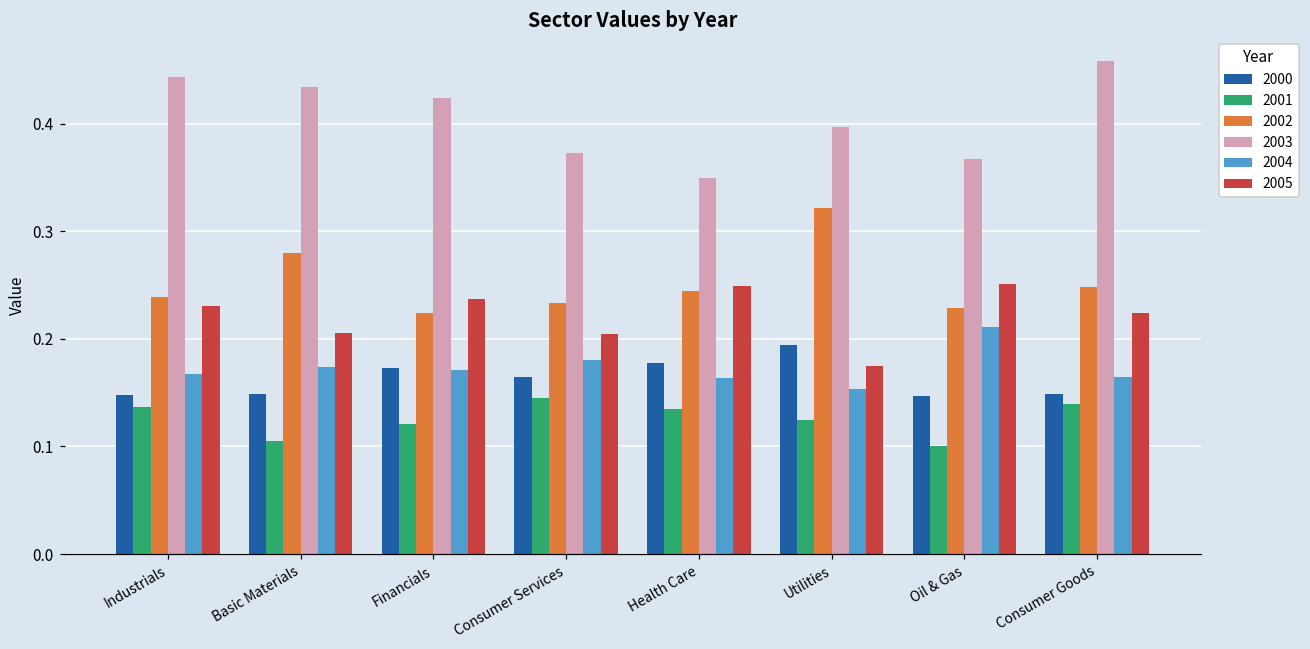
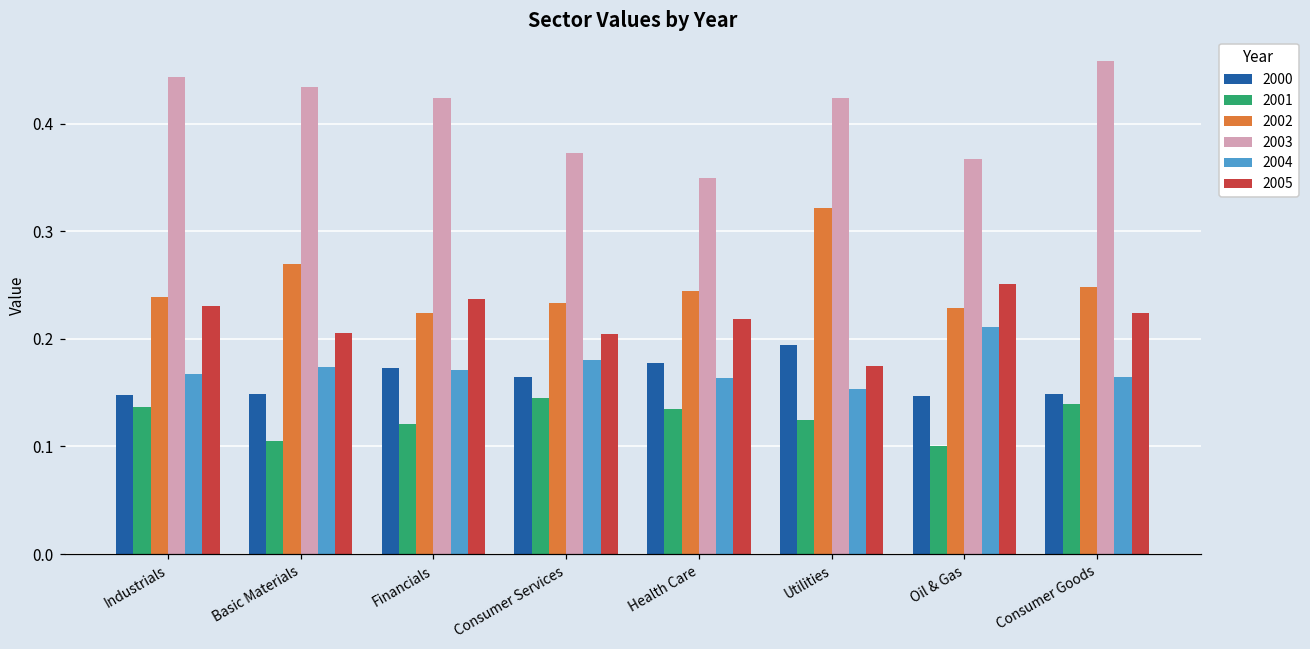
2002, Basic Materials: 0.28 -> 0.27
2005, Health Care: 0.25 -> 0.22
2003, Utilities: 0.40 -> 0.42
